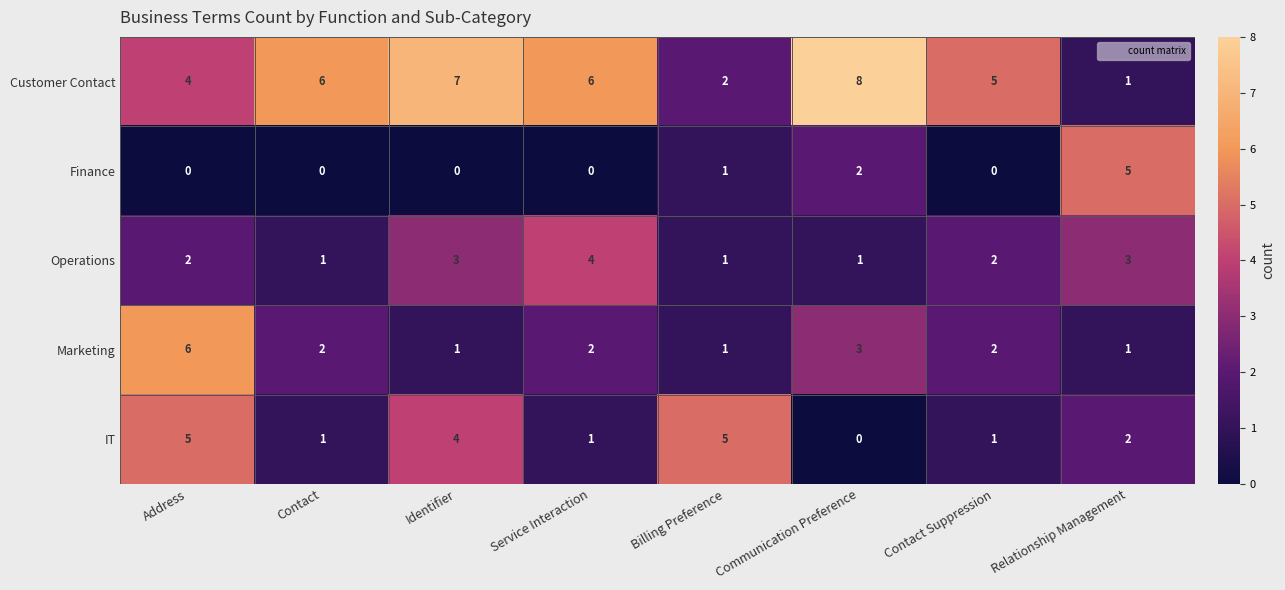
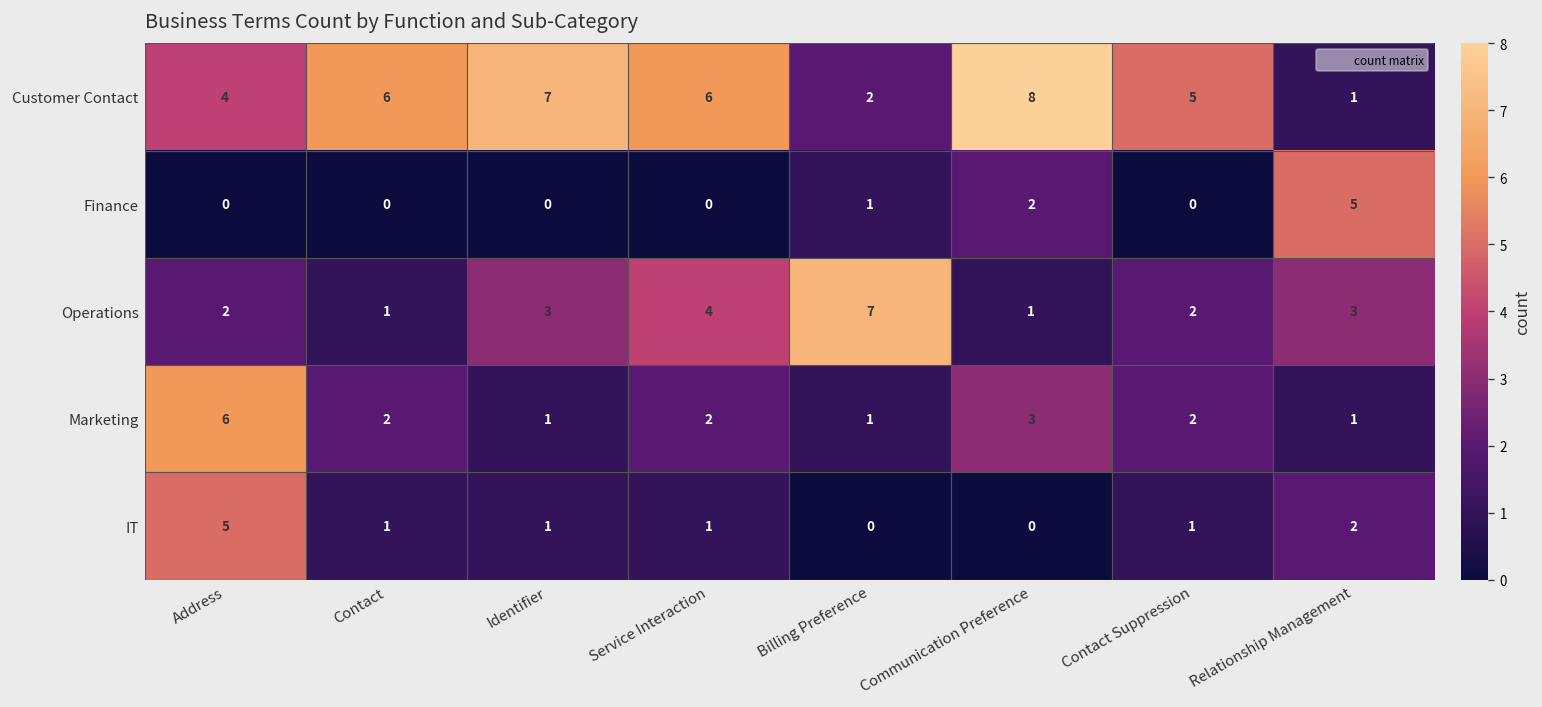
Operations, Billing Preference: 1 -> 7
IT, Identifier: 4 -> 1
IT, Billing Preference: 5 -> 0
